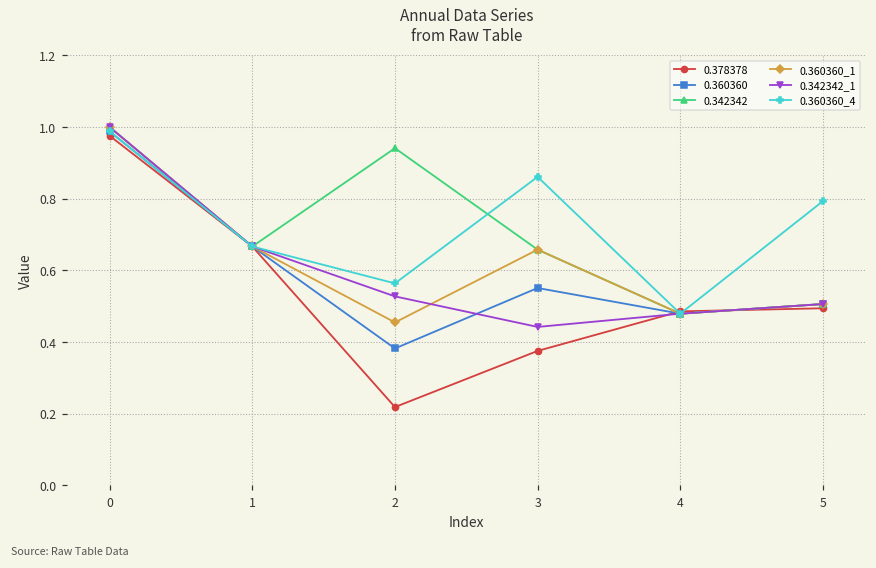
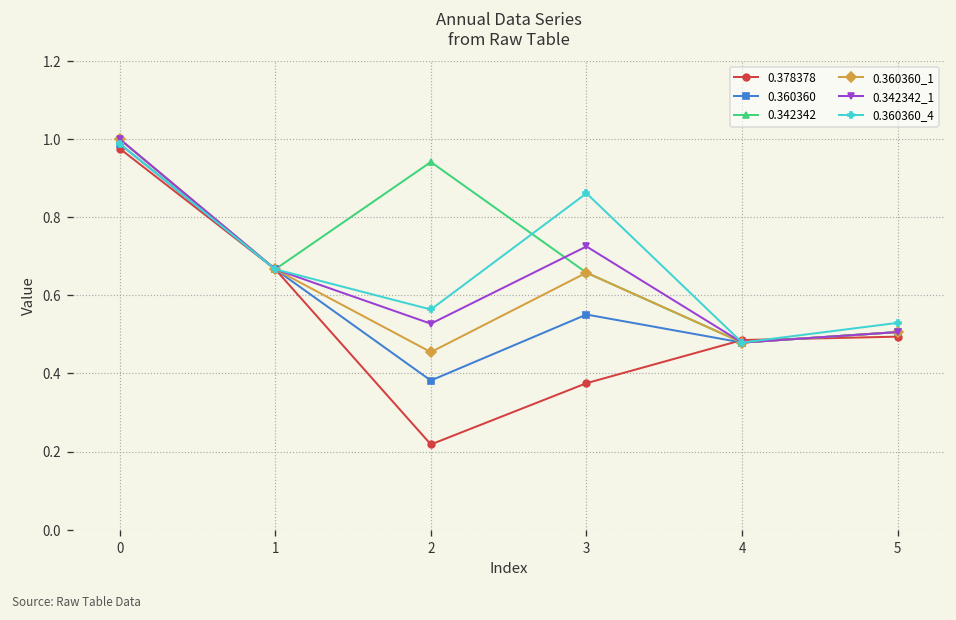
0.342342_1, 3: 0.44 -> 0.73
0.360360_4, 5: 0.79 -> 0.53
